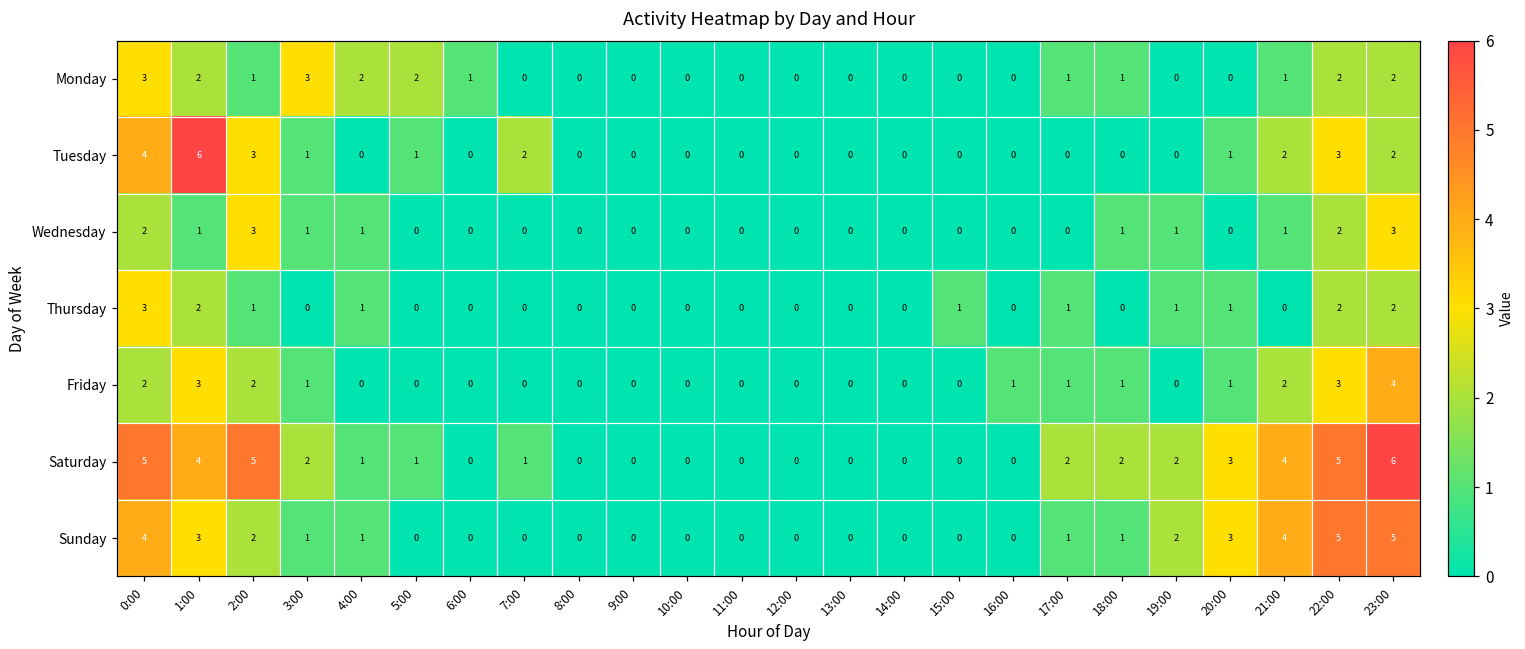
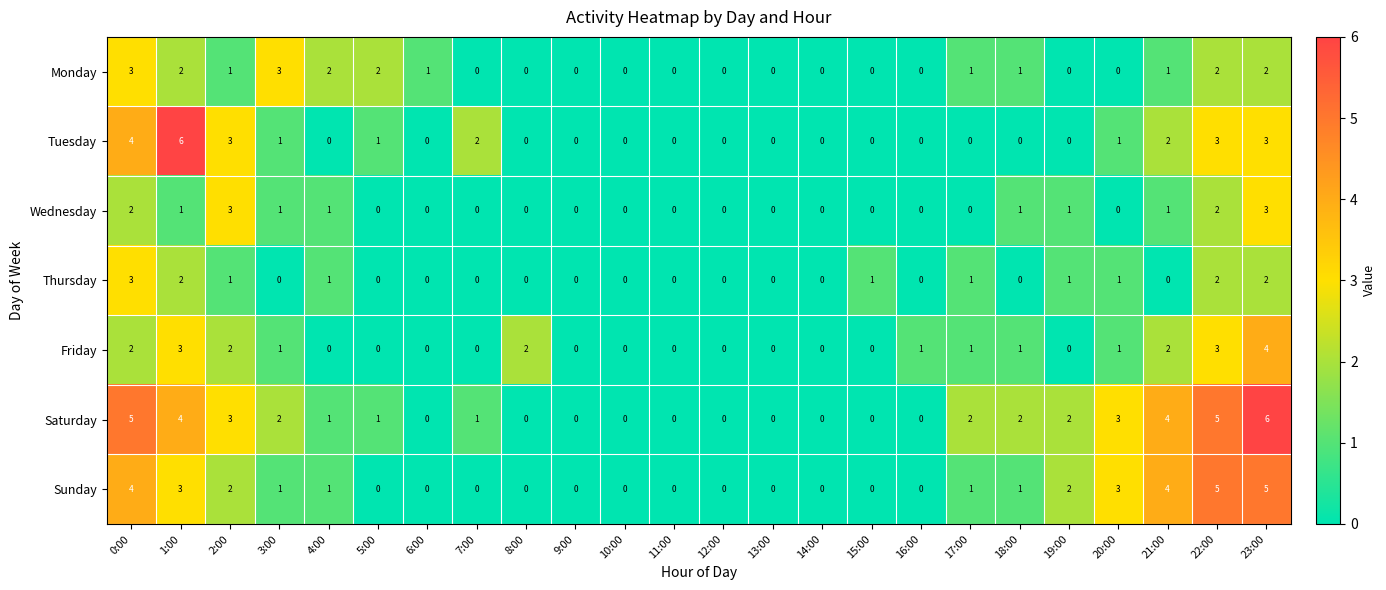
Tuesday, 23:00: 2 -> 3
Friday, 8:00: 0 -> 2
Saturday, 2:00: 5 -> 3
